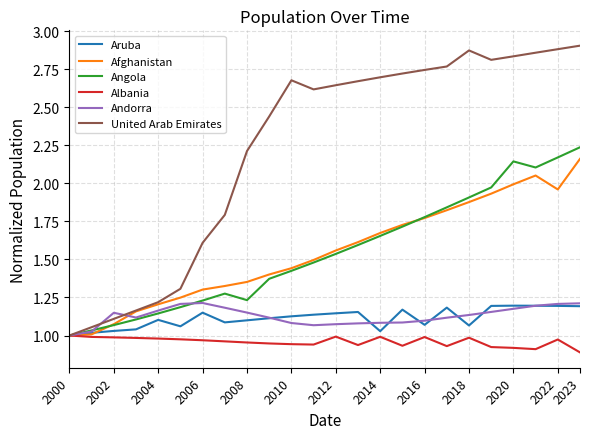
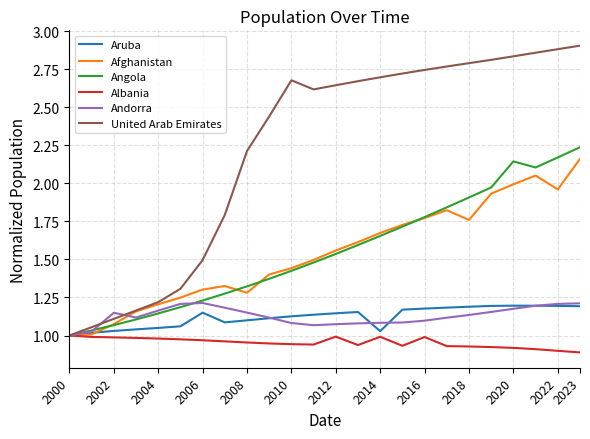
Aruba, 2004: 1.10 -> 1.05
United Arab Emirates, 2006: 1.61 -> 1.50
Afghanistan, 2008: 1.35 -> 1.28
Angola, 2008: 1.23 -> 1.32
Aruba, 2016: 1.07 -> 1.18
Aruba, 2018: 1.07 -> 1.19
Afghanistan, 2018: 1.88 -> 1.76
Albania, 2018: 0.99 -> 0.93
United Arab Emirates, 2018: 2.87 -> 2.79
Albania, 2022: 0.97 -> 0.90
